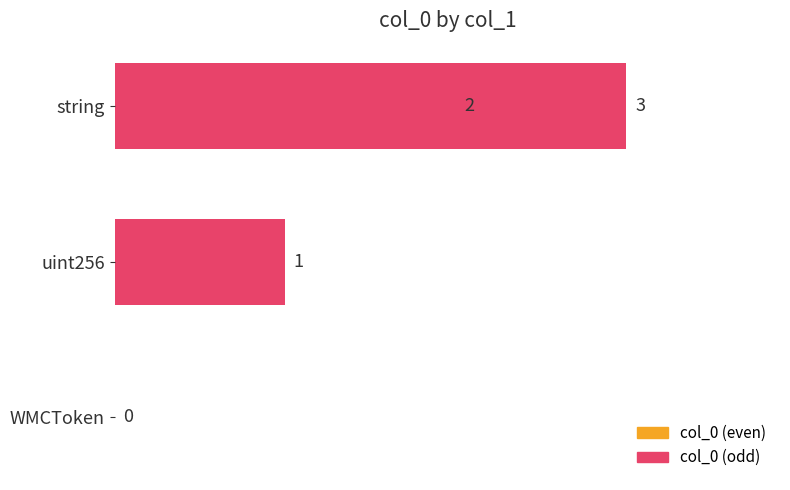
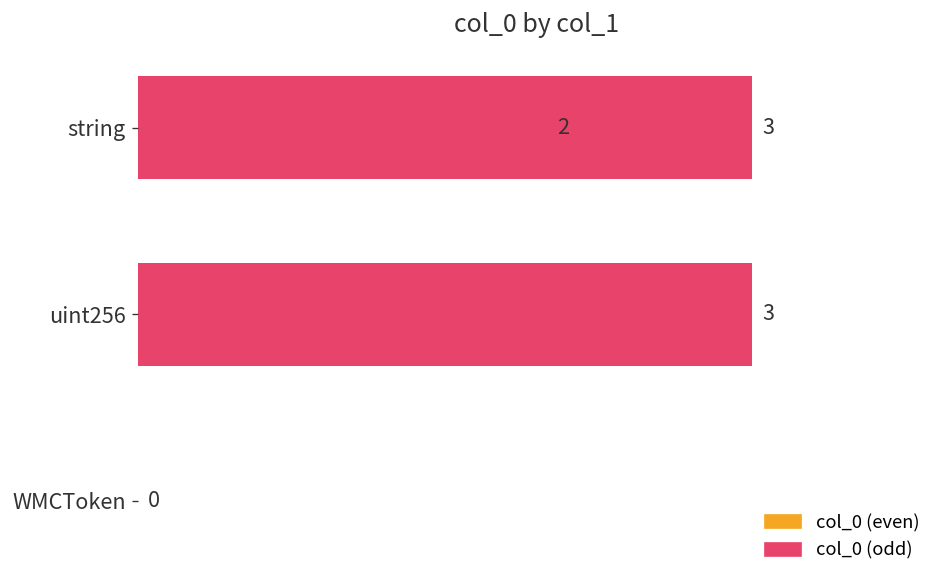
uint256: 1 -> 3
